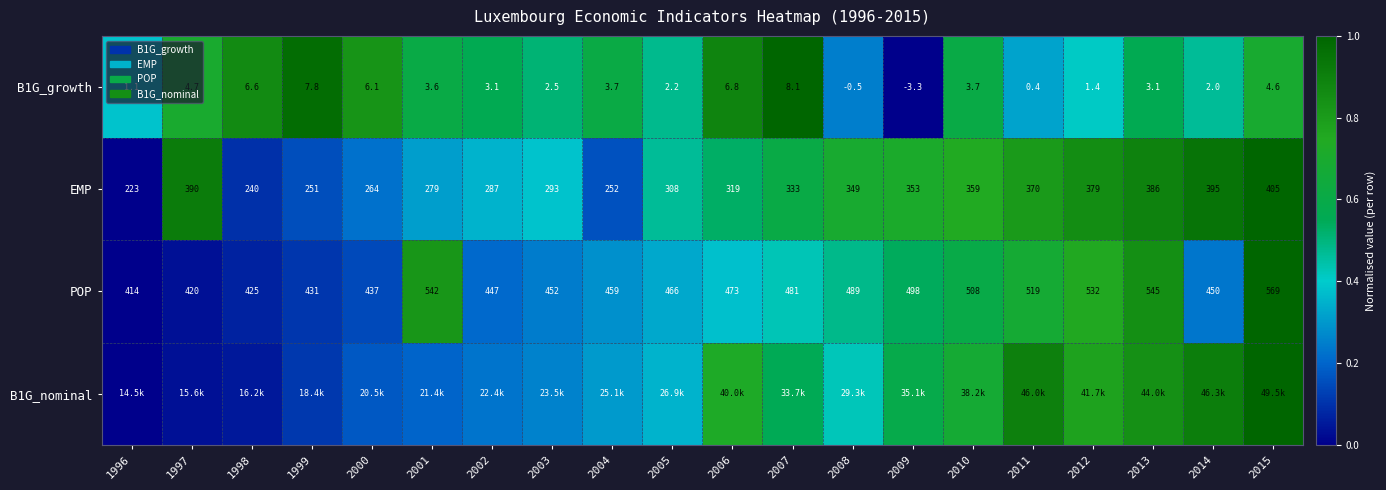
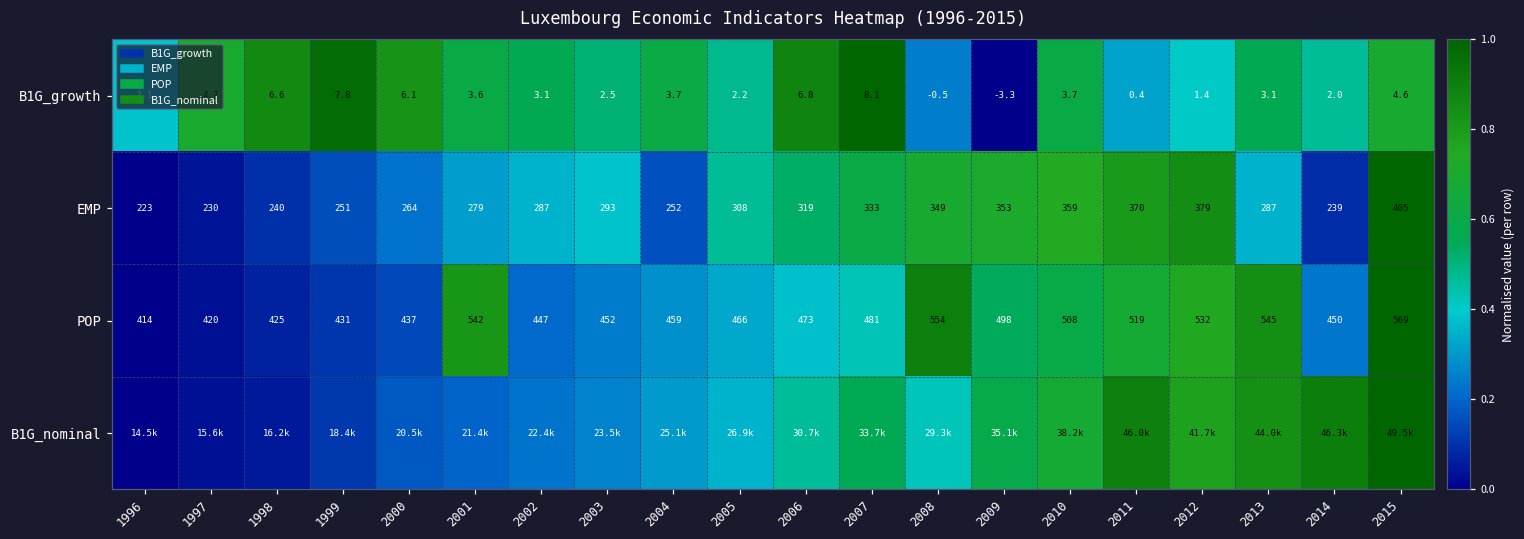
EMP, 1997: 390 -> 230
EMP, 2013: 386 -> 287
EMP, 2014: 395 -> 239
POP, 2008: 489 -> 554
B1G_nominal, 2006: 40.0k -> 30.7k
